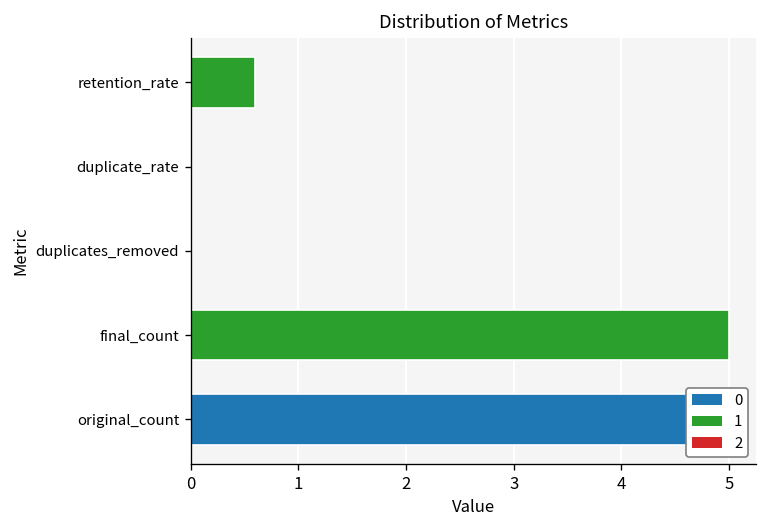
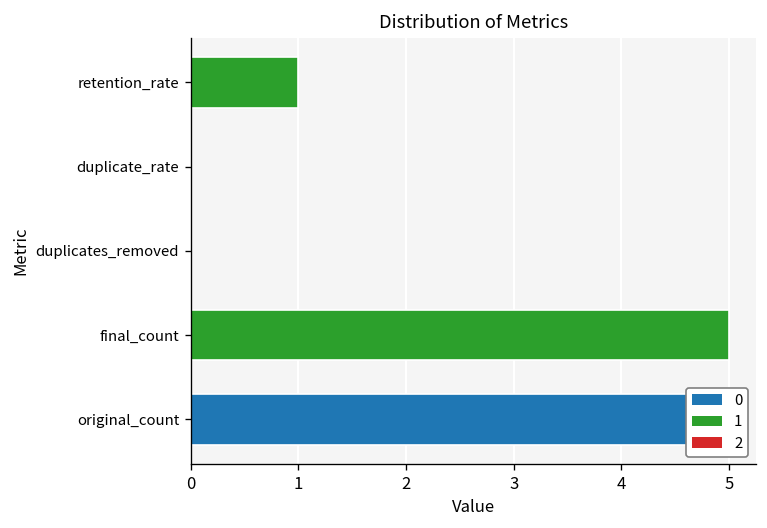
retention_rate: 0.6 -> 1.0
